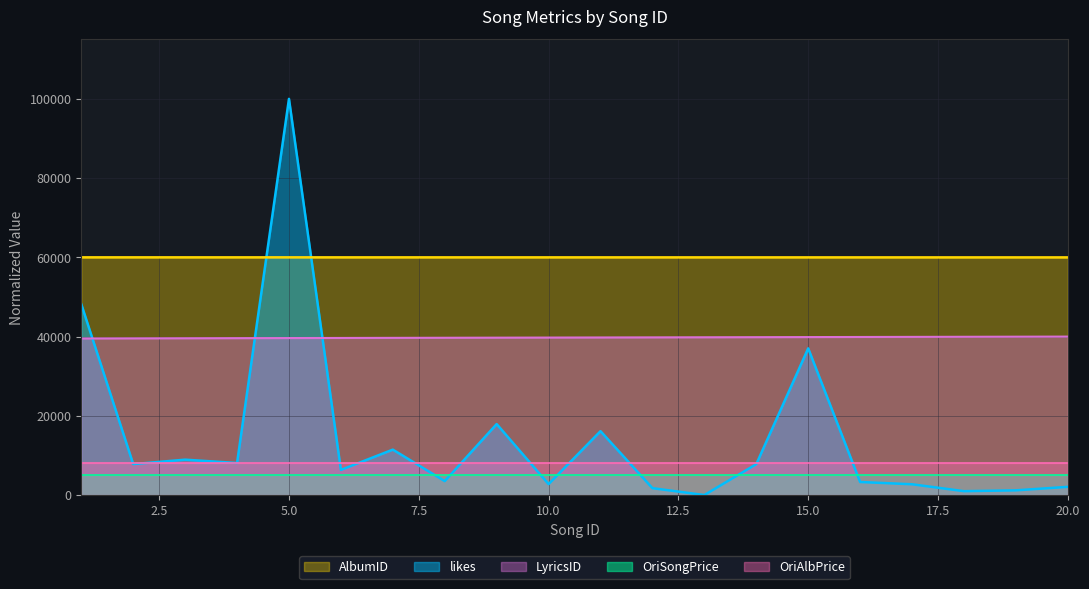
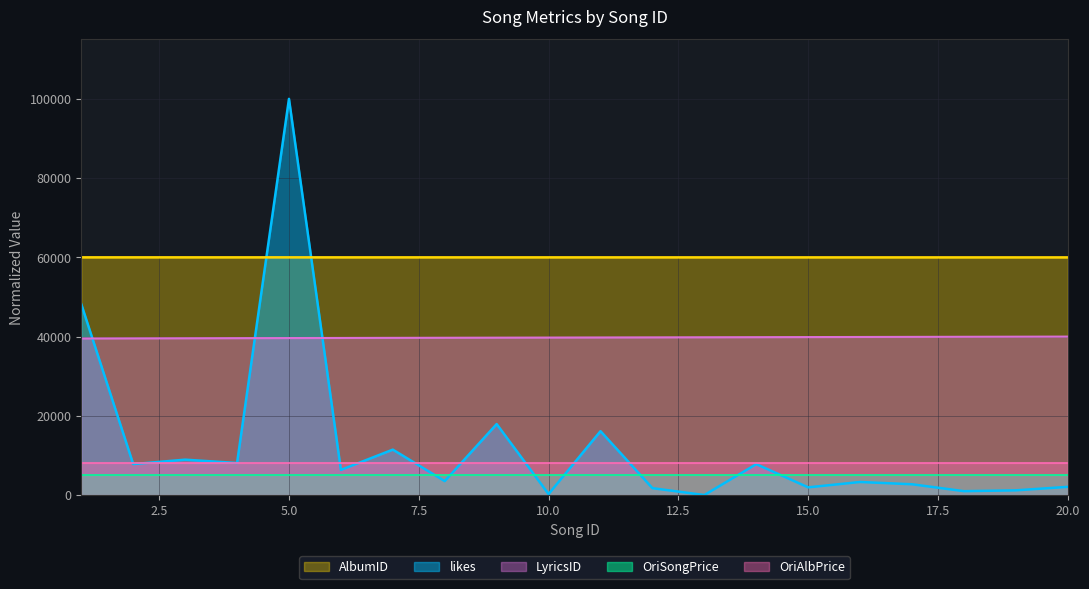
likes, 10.0: 3000 -> 0
likes, 15.0: 37000 -> 2000
